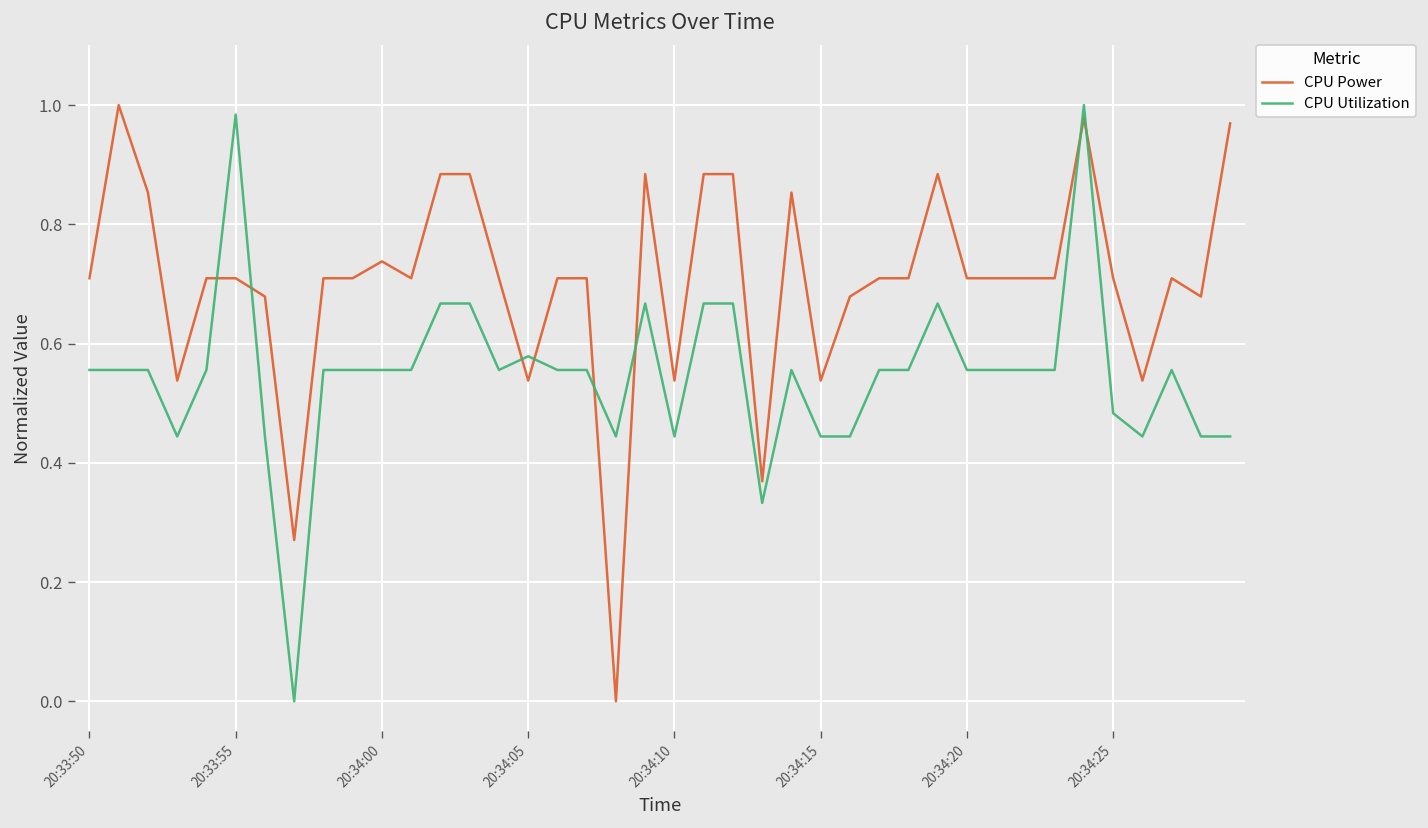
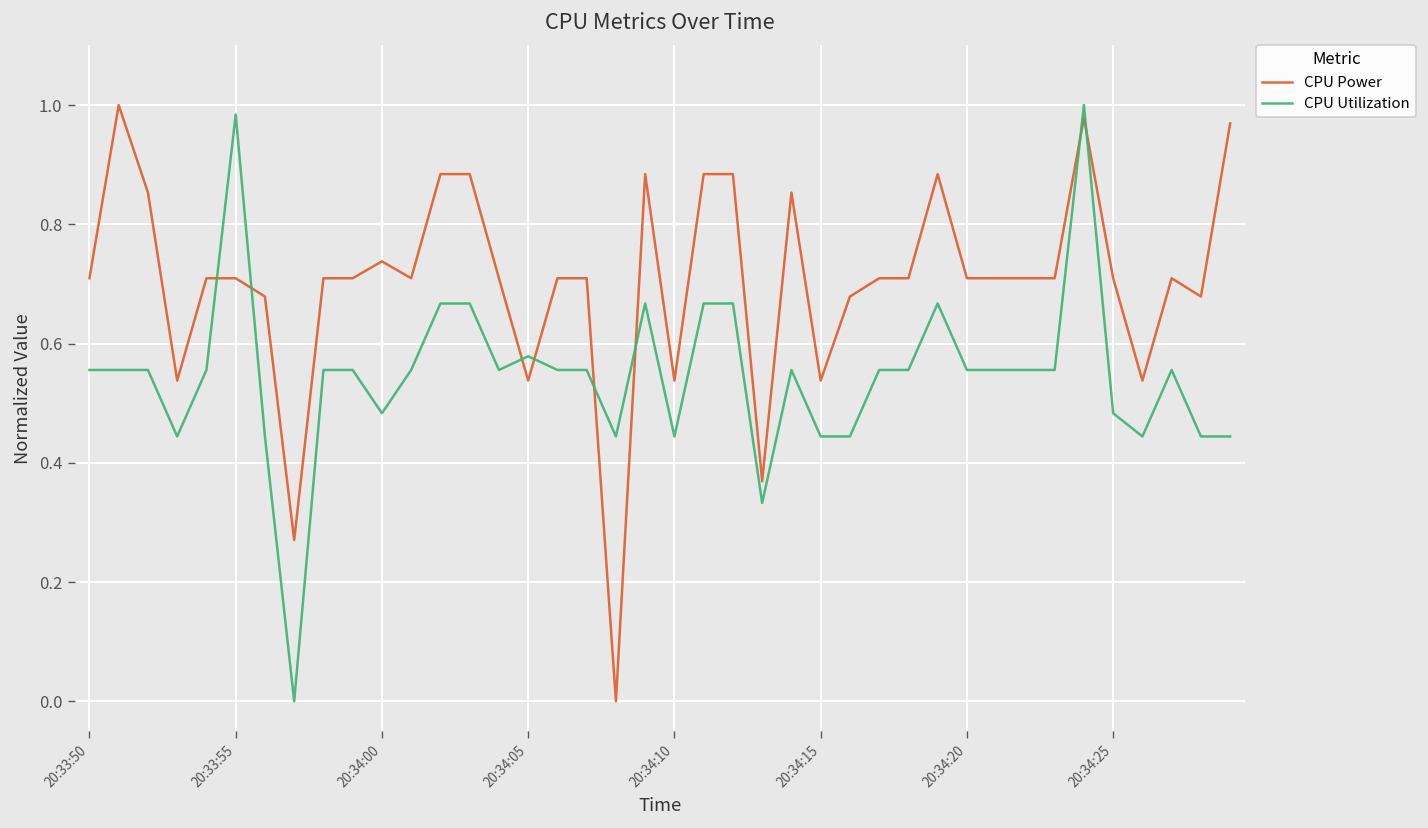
CPU Utilization, 20:34:00: 0.56 -> 0.48
